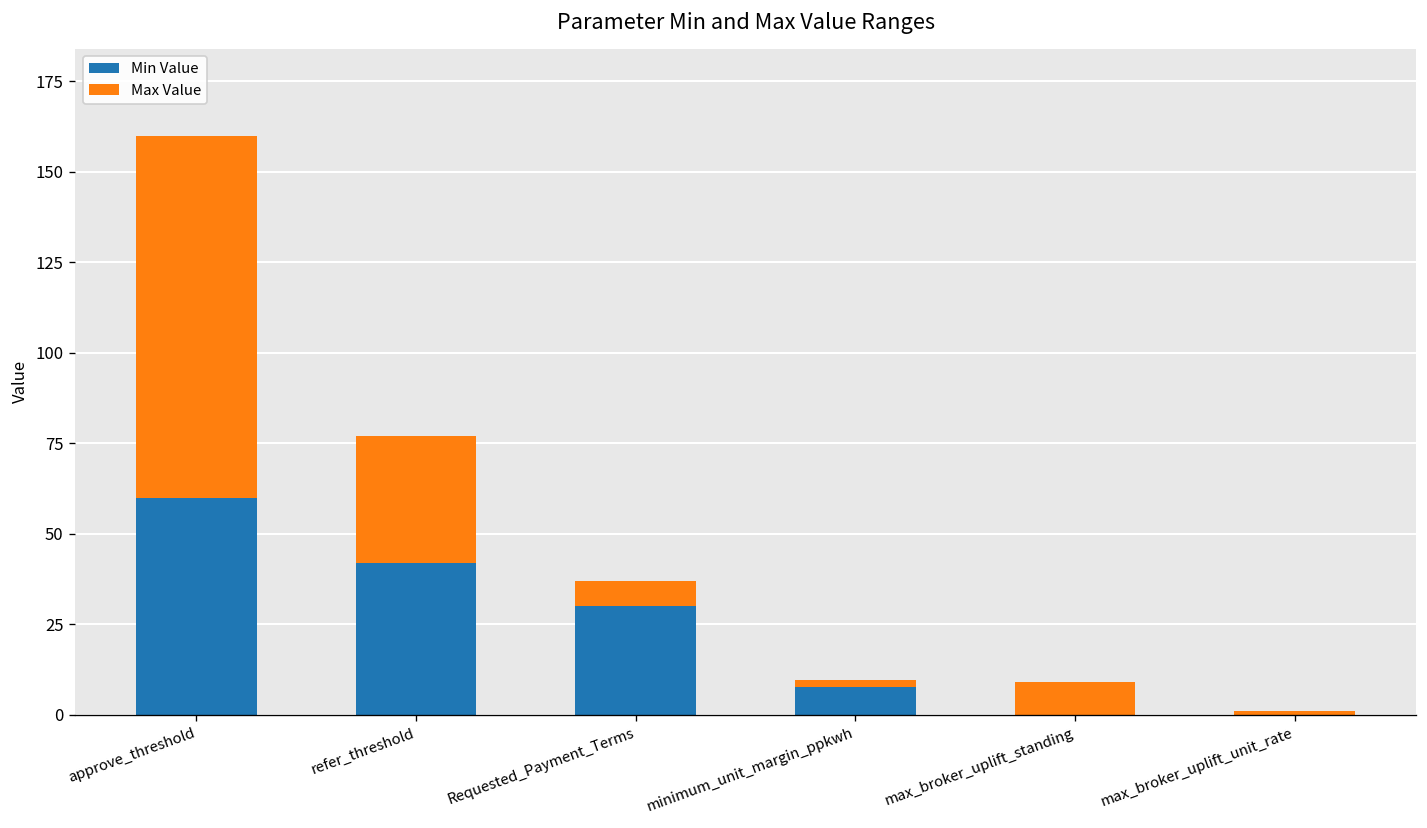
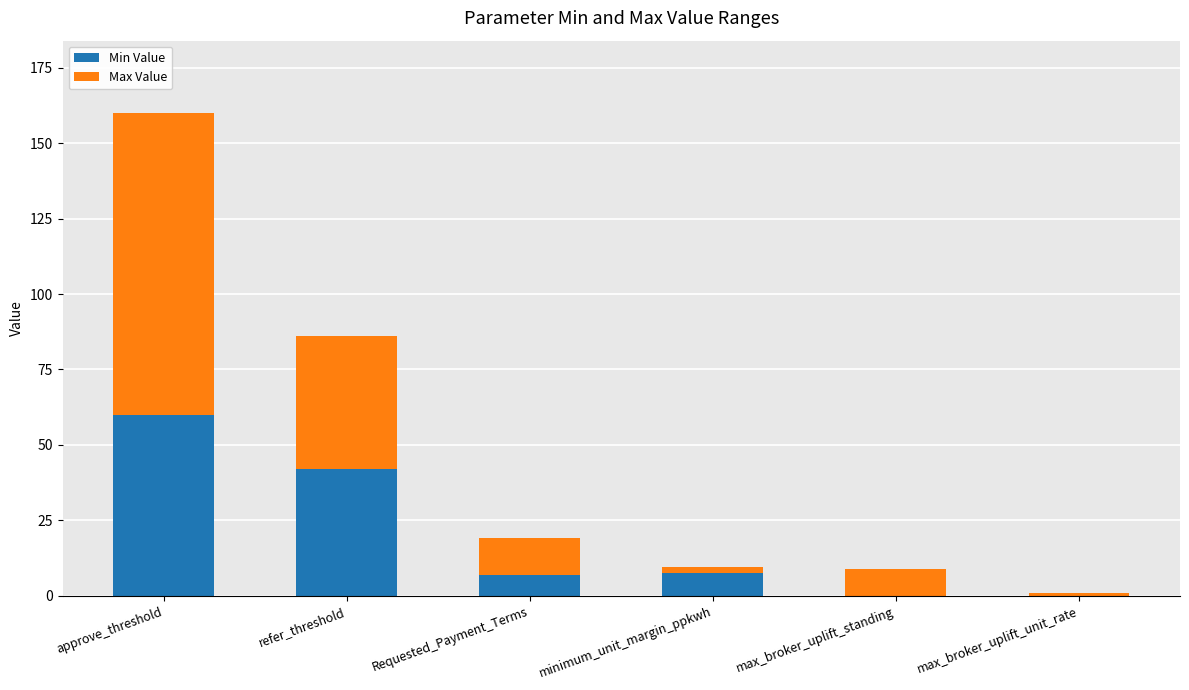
Max Value, refer_threshold: 35 -> 44
Min Value, Requested_Payment_Terms: 30 -> 7
Max Value, Requested_Payment_Terms: 7 -> 12
